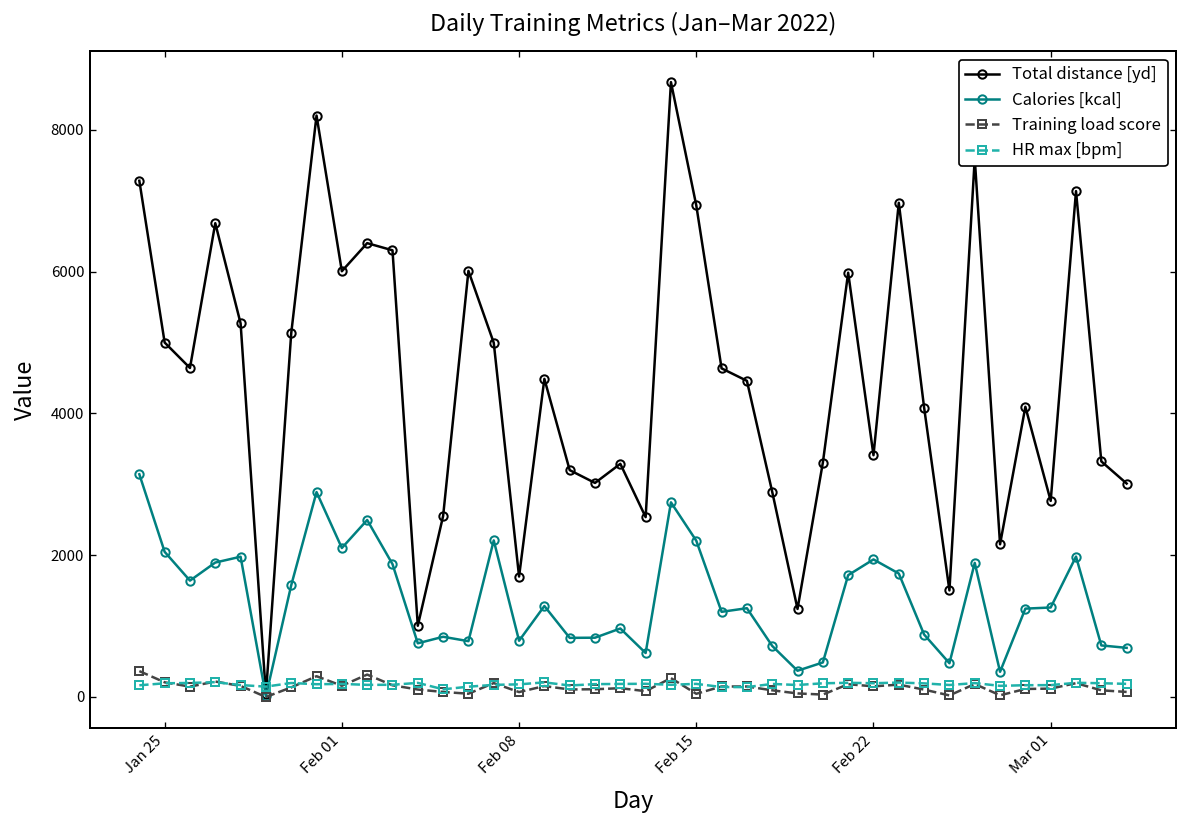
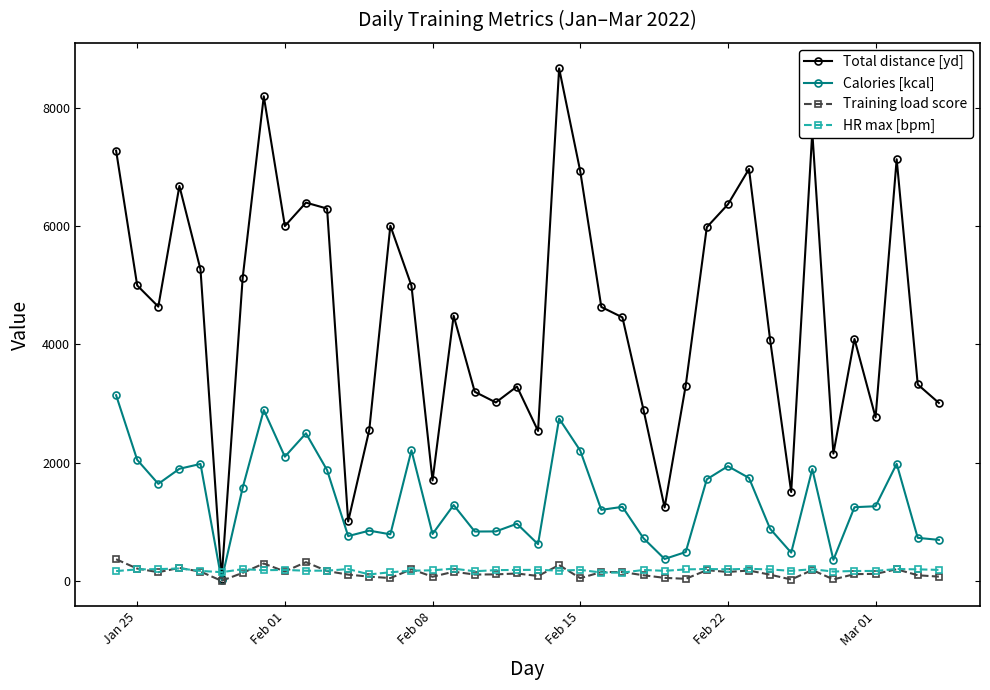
Total distance [yd], Feb 22: 3400 -> 6400
